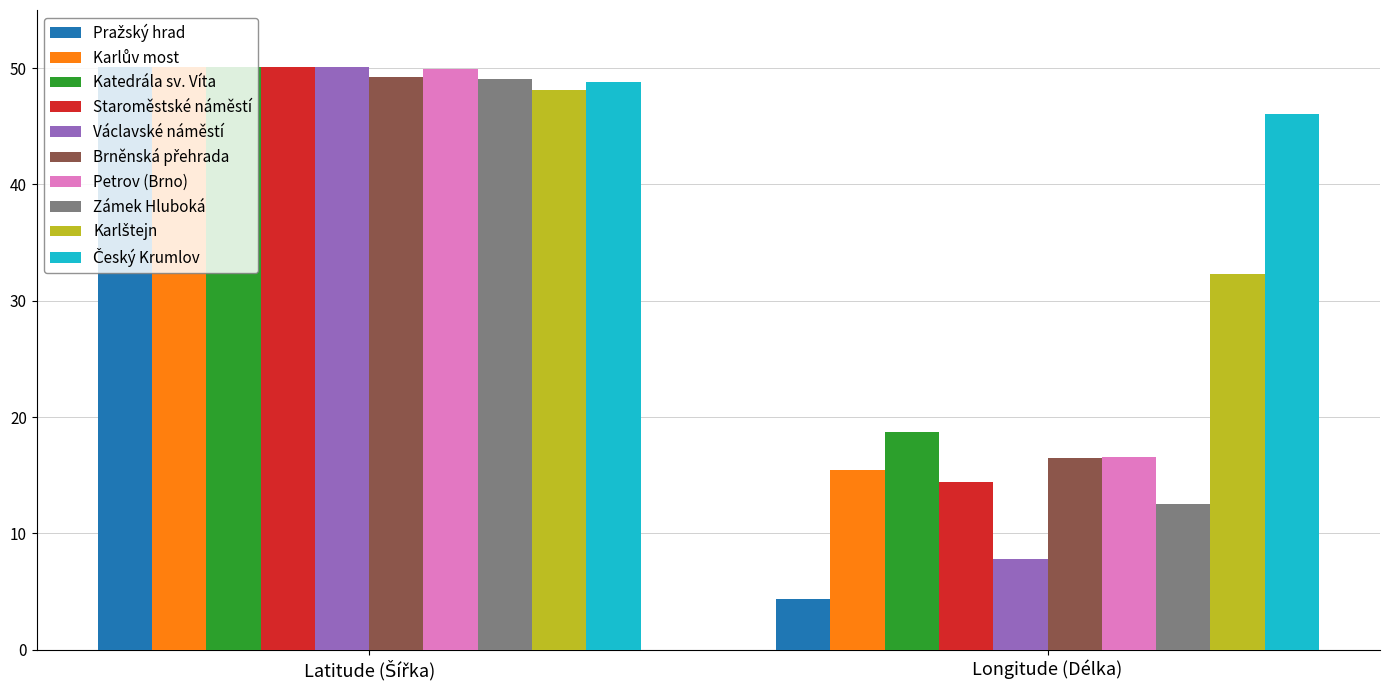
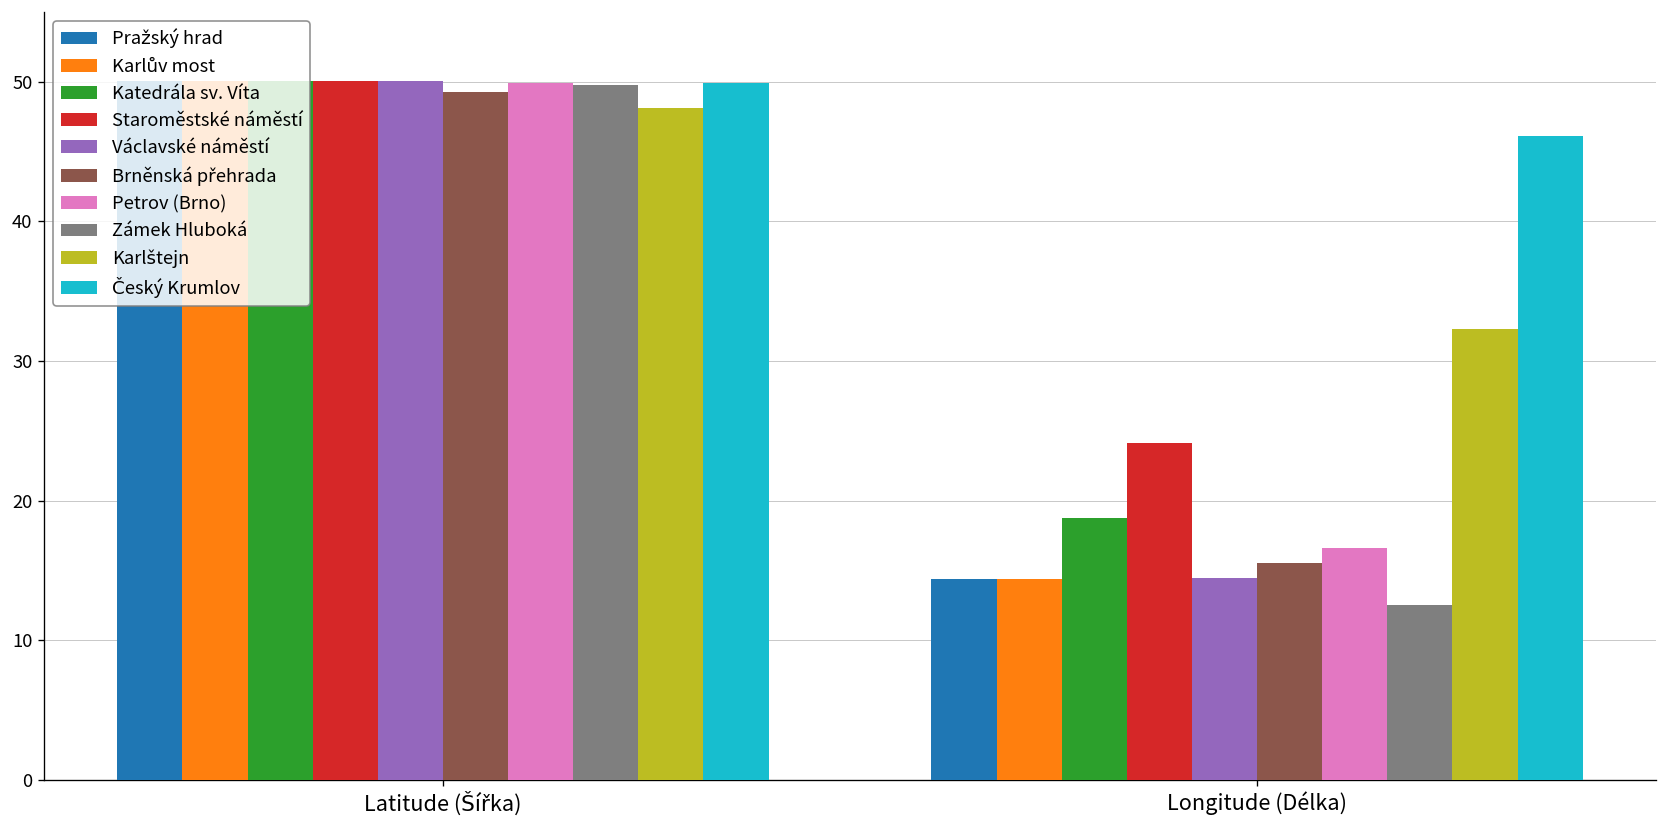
Zámek Hluboká, Latitude (Šířka): 49.1 -> 49.8
Český Krumlov, Latitude (Šířka): 48.8 -> 49.9
Pražský hrad, Longitude (Délka): 4.4 -> 14.4
Karlův most, Longitude (Délka): 15.4 -> 14.4
Staroměstské náměstí, Longitude (Délka): 14.4 -> 24.1
Václavské náměstí, Longitude (Délka): 7.8 -> 14.4
Brněnská přehrada, Longitude (Délka): 16.5 -> 15.5
